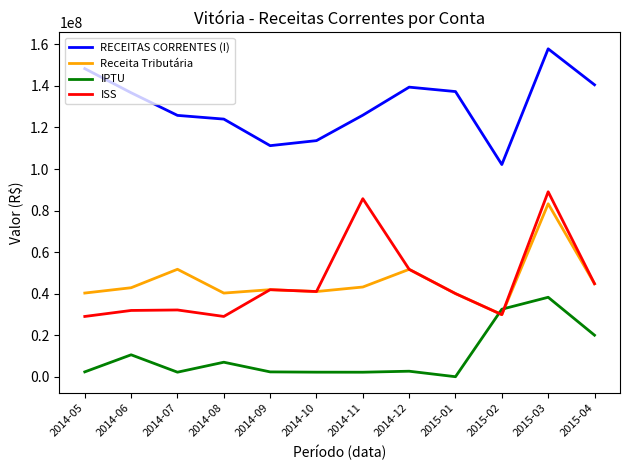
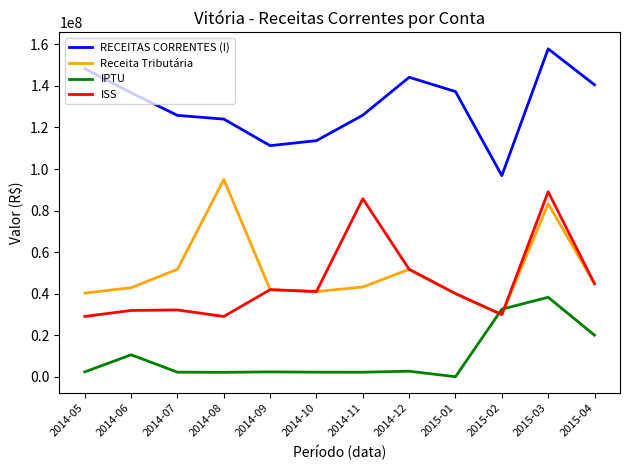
Receita Tributária, 2014-08: 40000000 -> 95000000
IPTU, 2014-08: 7000000 -> 2000000
RECEITAS CORRENTES (I), 2014-12: 139000000 -> 144000000
RECEITAS CORRENTES (I), 2015-02: 102000000 -> 97000000
